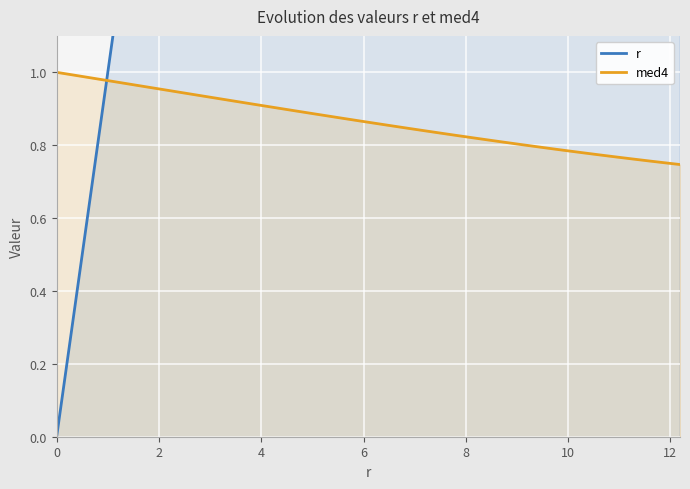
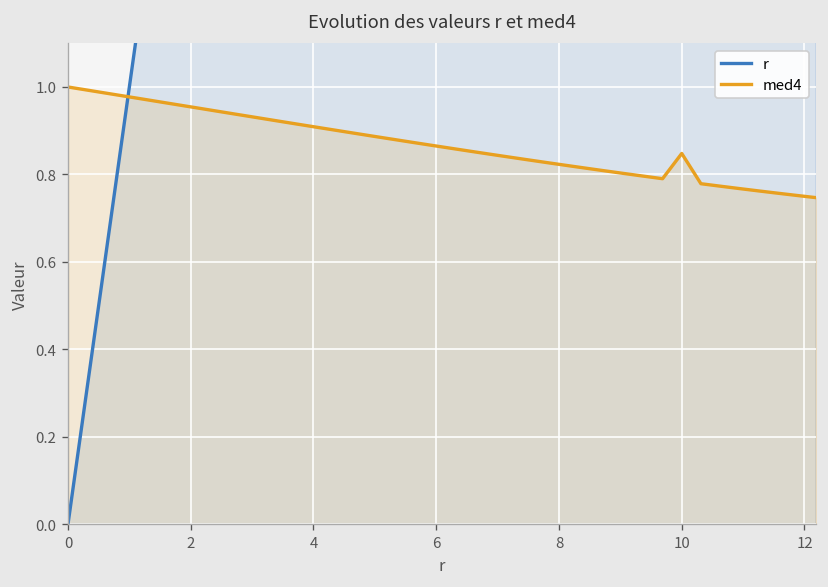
med4, 10: 0.78 -> 0.85
